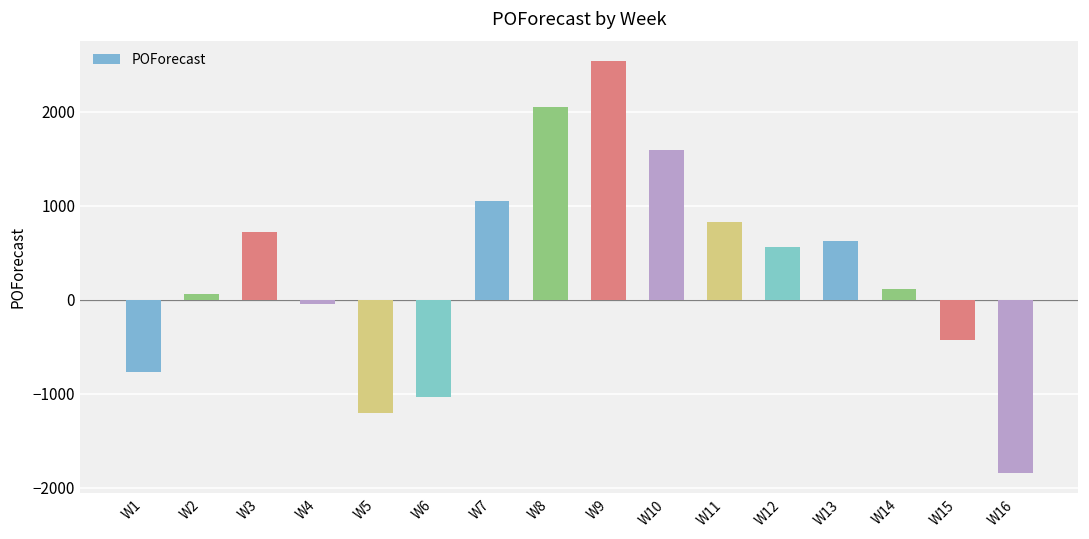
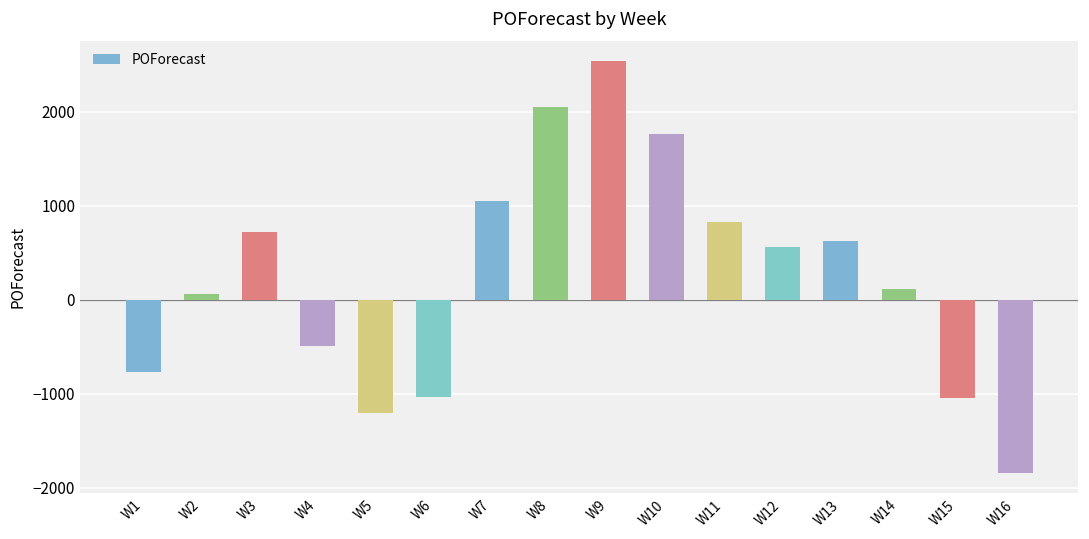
W4: 0 -> -500
W10: 1600 -> 1800
W15: -400 -> -1000
